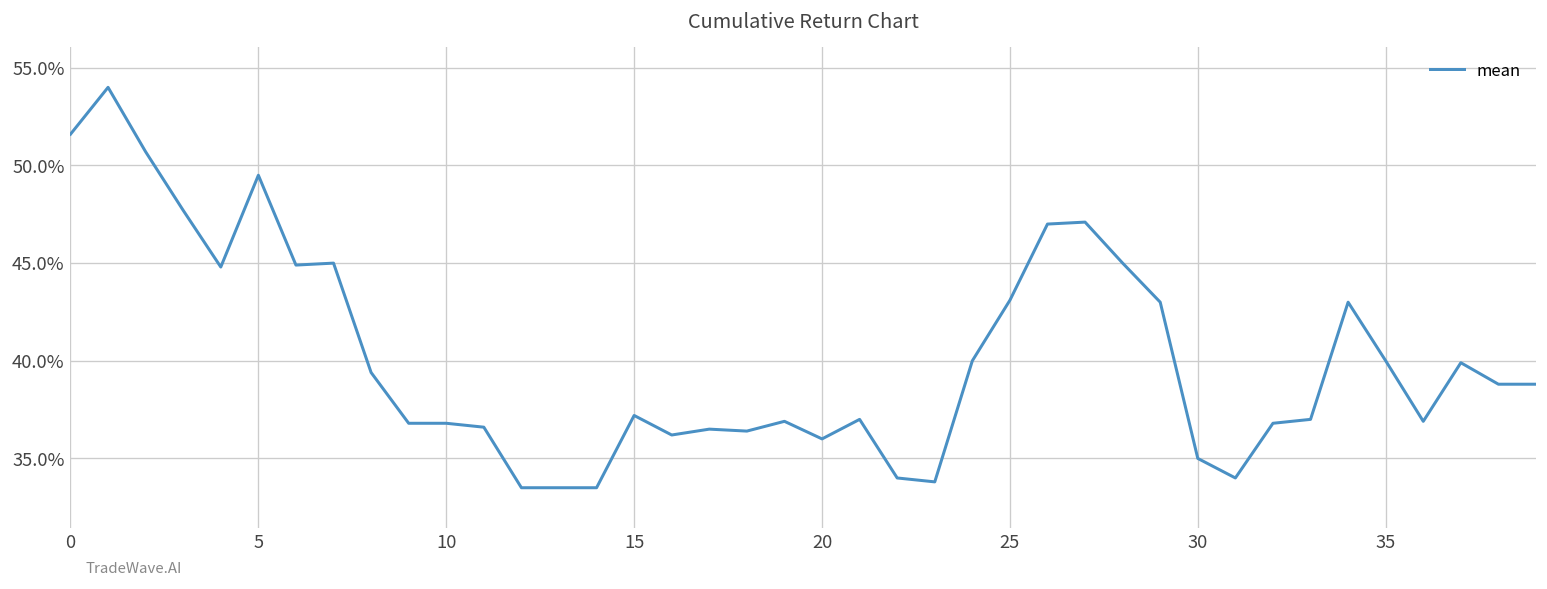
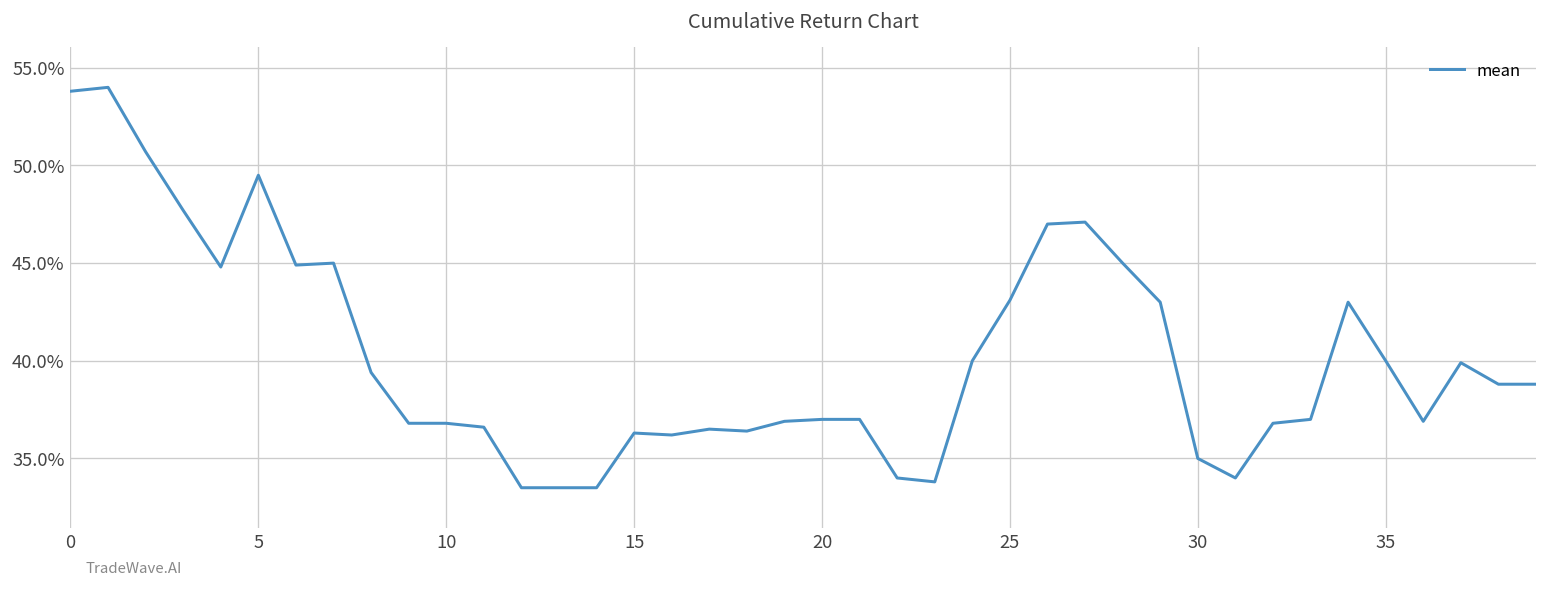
0: 51.6% -> 53.8%
15: 37.2% -> 36.3%
20: 36.0% -> 37.0%
